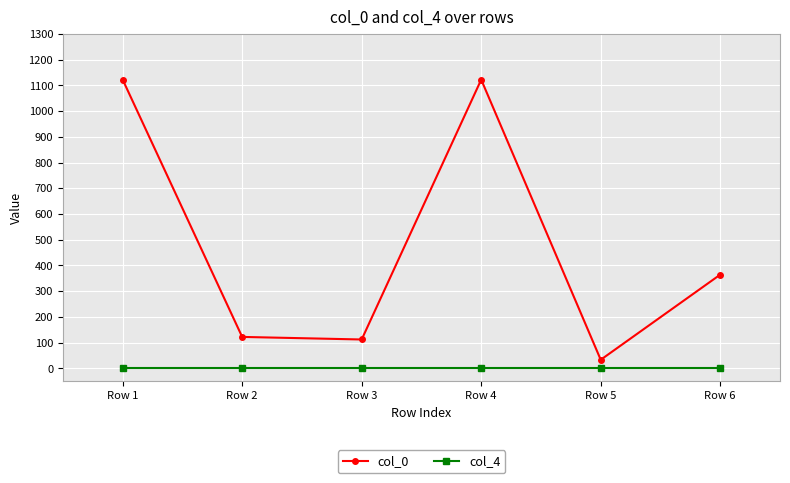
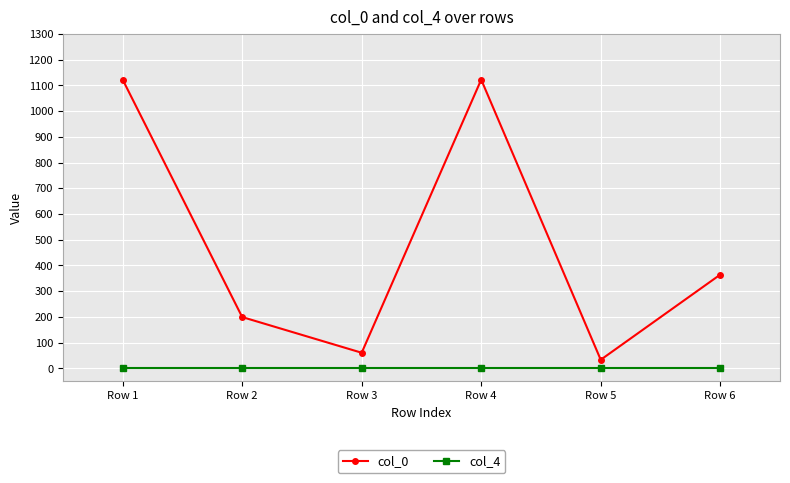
col_0, Row 2: 120 -> 200
col_0, Row 3: 110 -> 60
